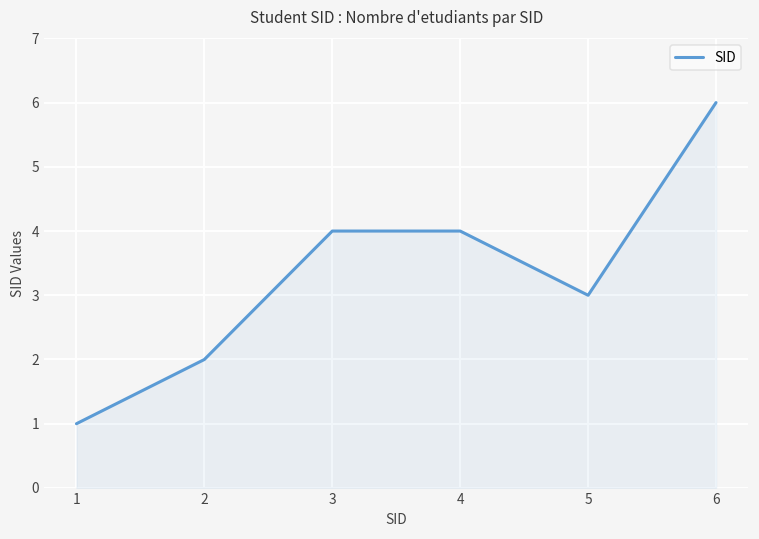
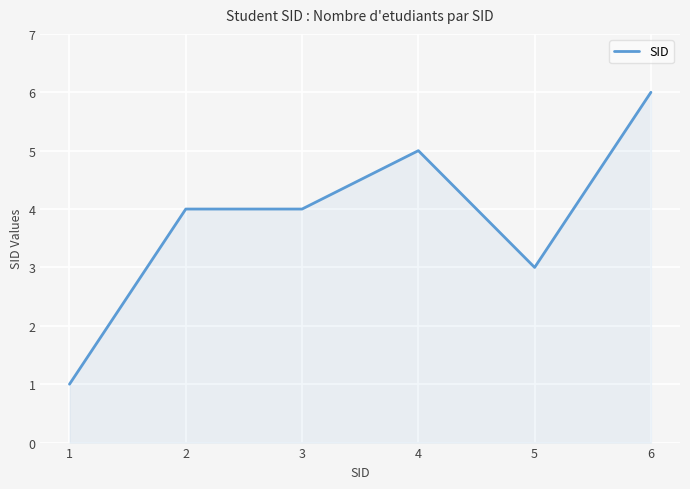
2: 2 -> 4
4: 4 -> 5
